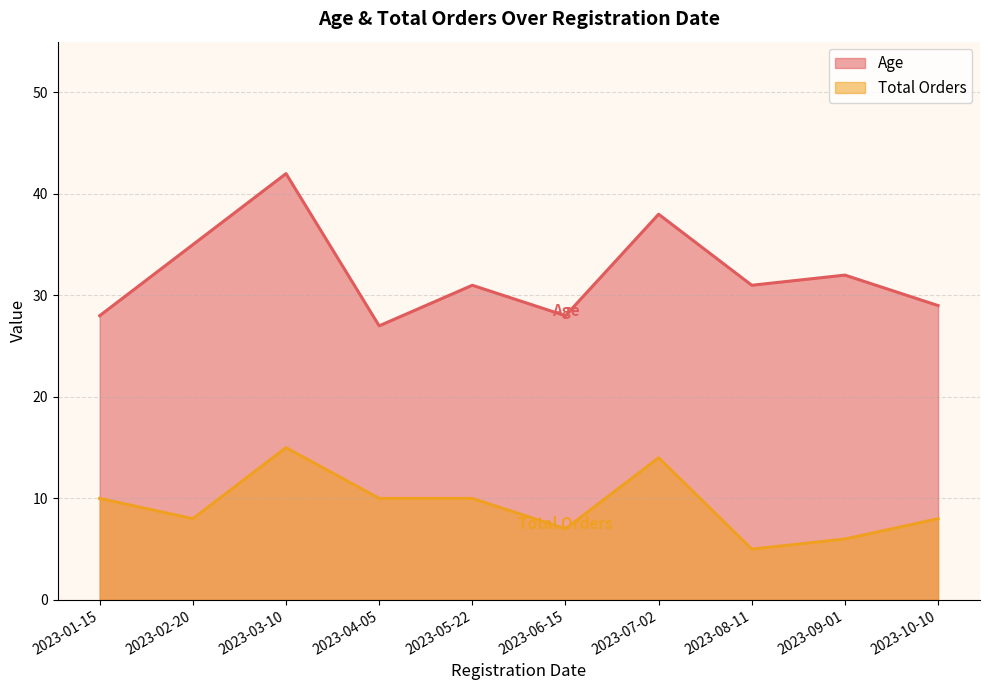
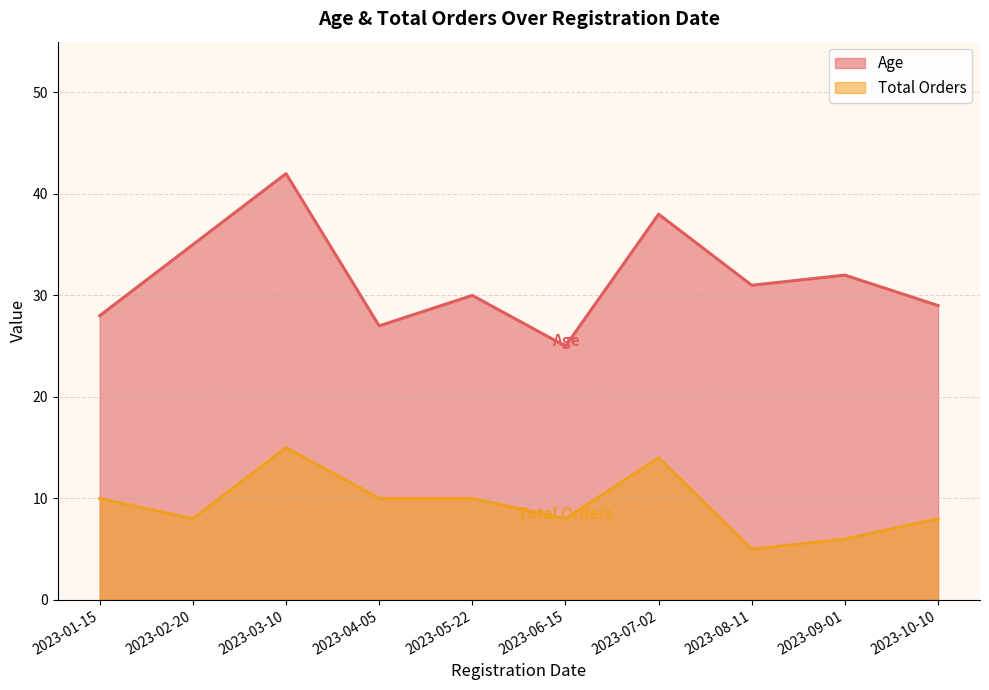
Age, 2023-05-22: 31 -> 30
Age, 2023-06-15: 28 -> 25
Total Orders, 2023-06-15: 7 -> 8
